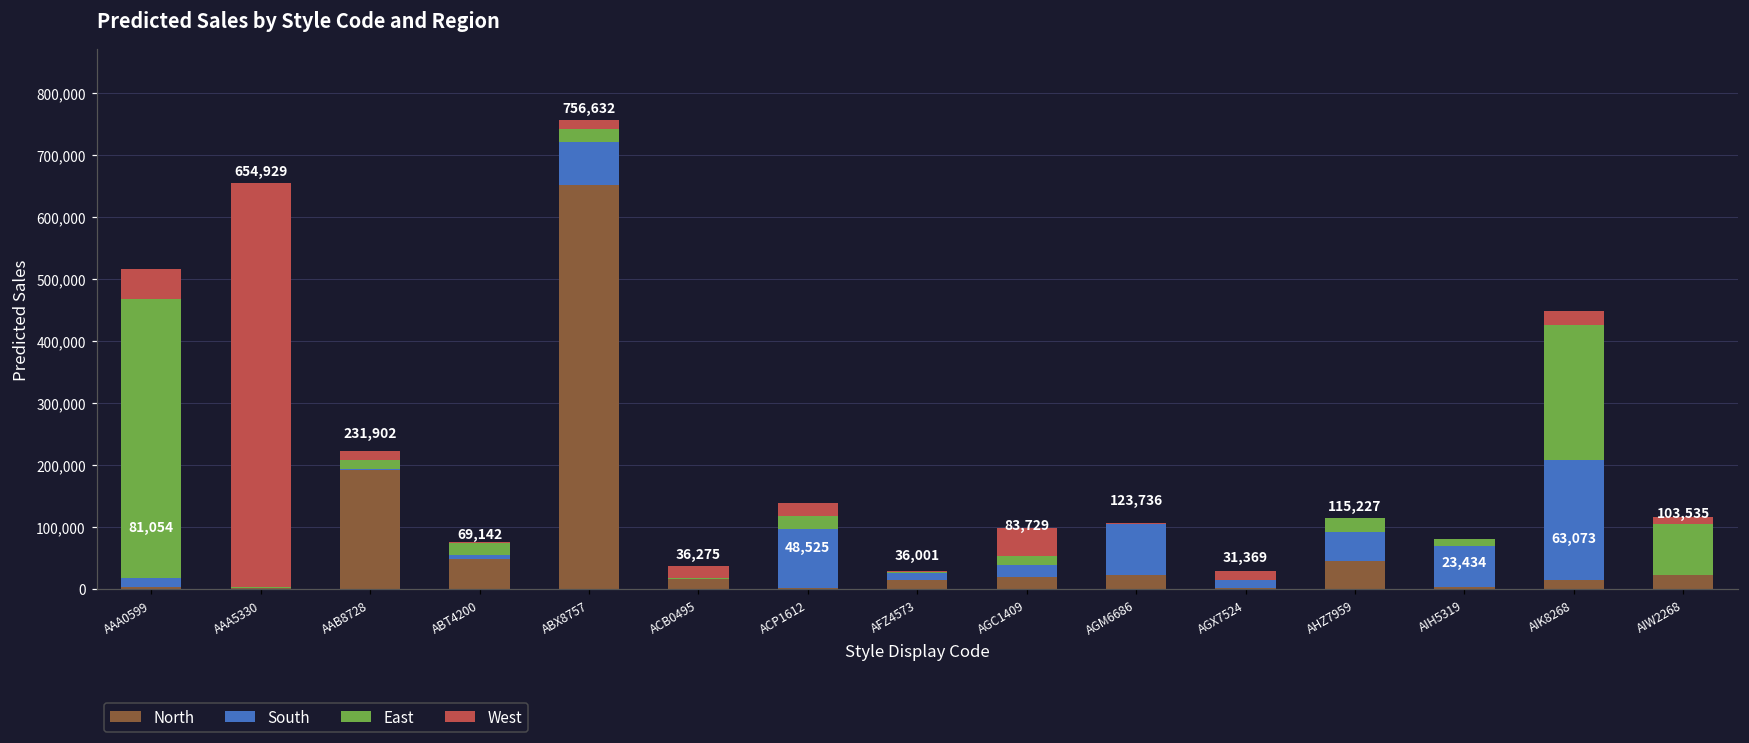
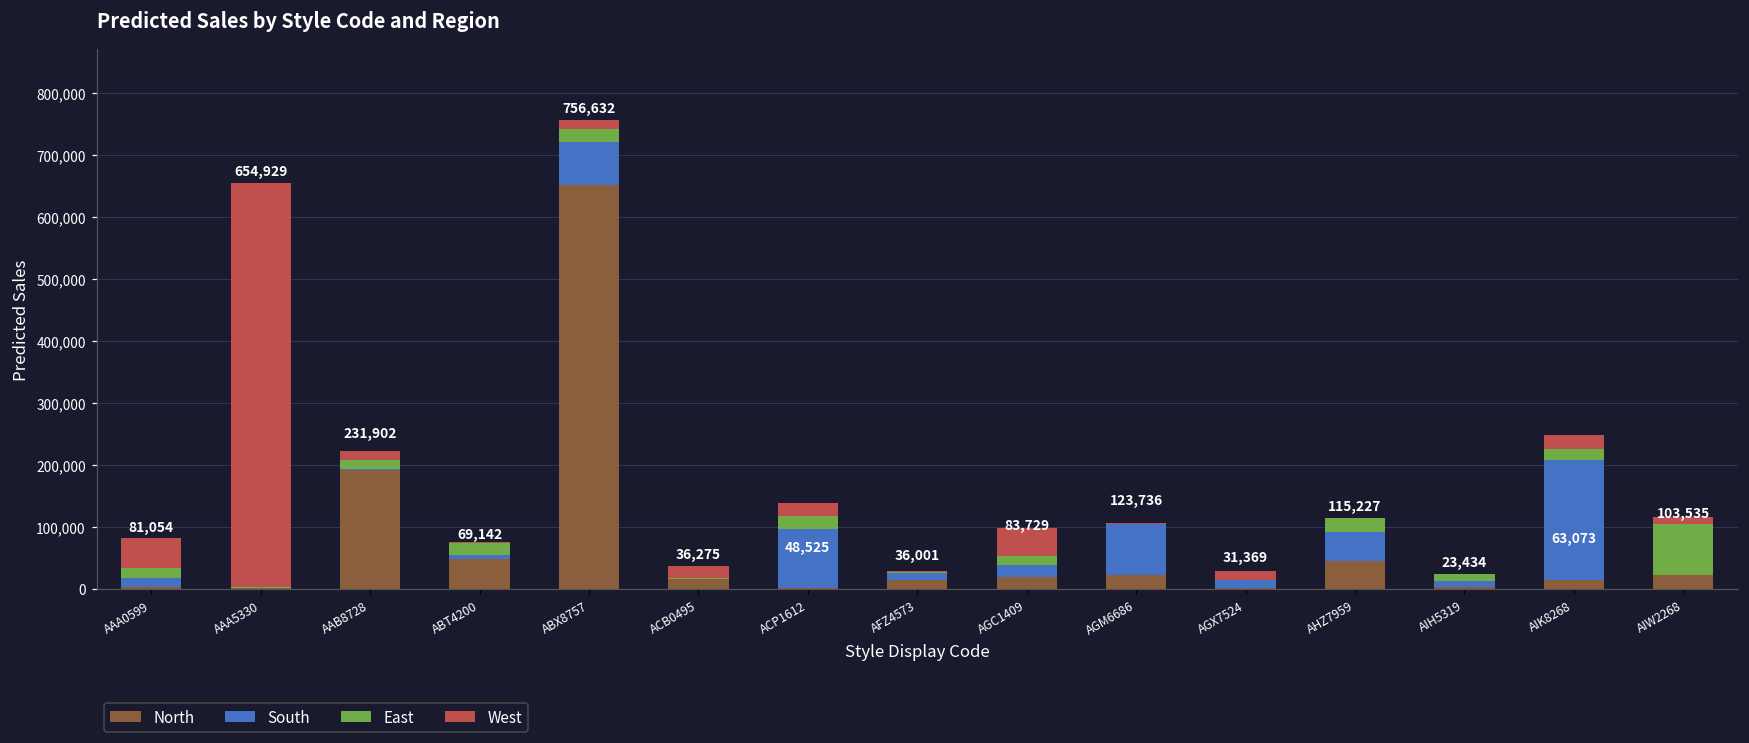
East, AAA0599: 450,000 -> 20,000
South, AIH5319: 70,000 -> 10,000
East, AIK8268: 220,000 -> 20,000
